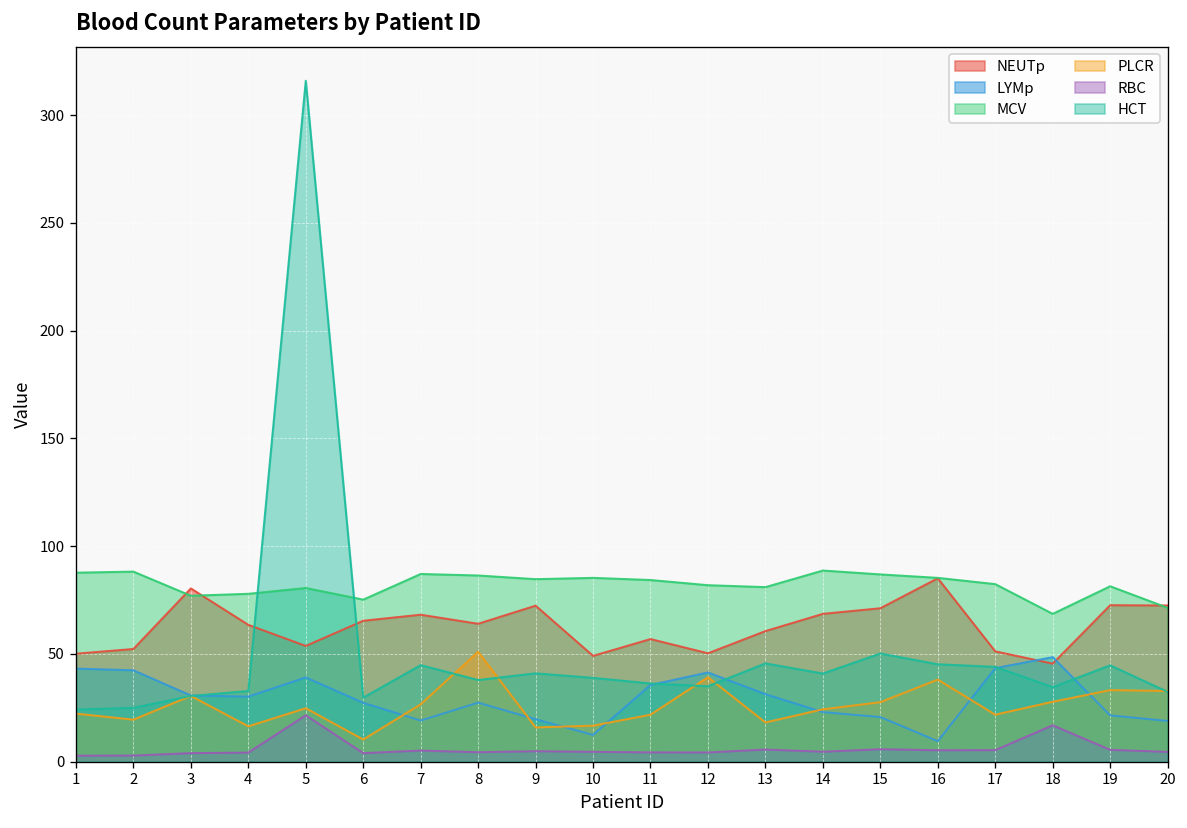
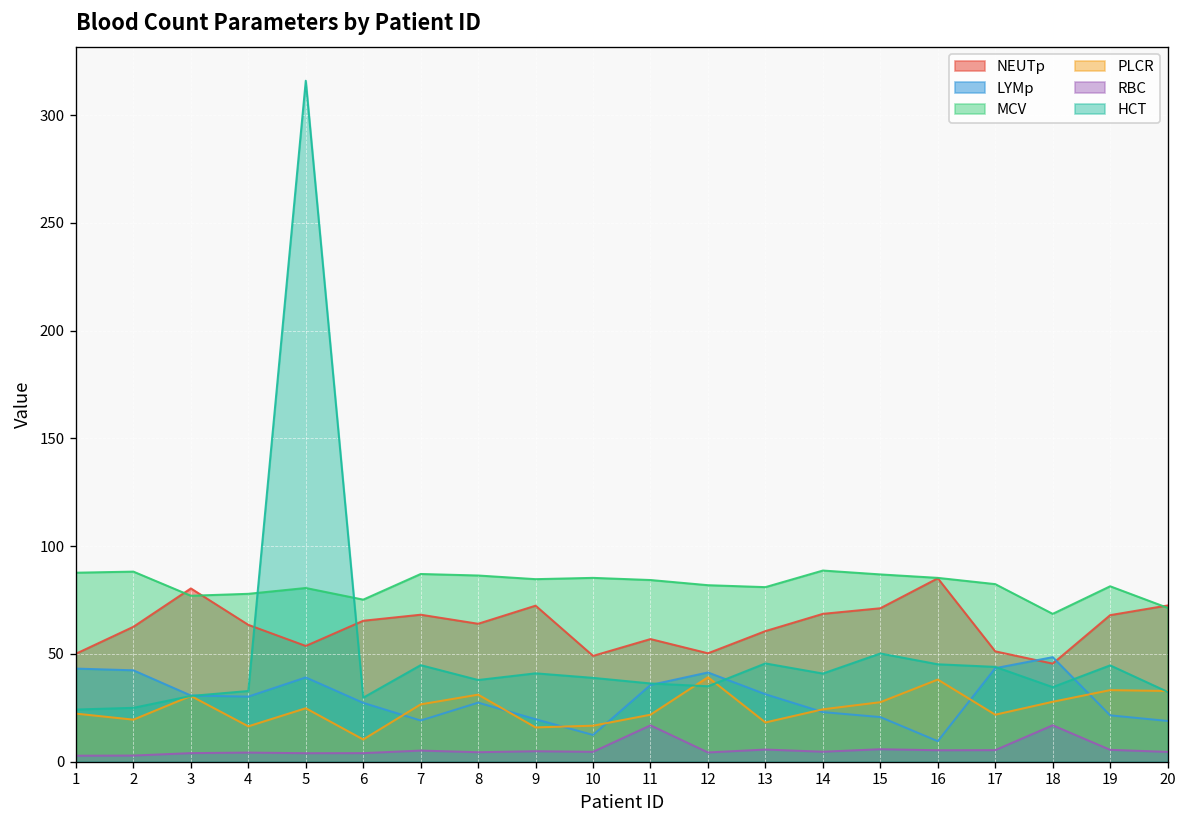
NEUTp, 2: 52 -> 63
RBC, 5: 22 -> 4
PLCR, 8: 51 -> 31
RBC, 11: 4 -> 17
NEUTp, 19: 73 -> 68
